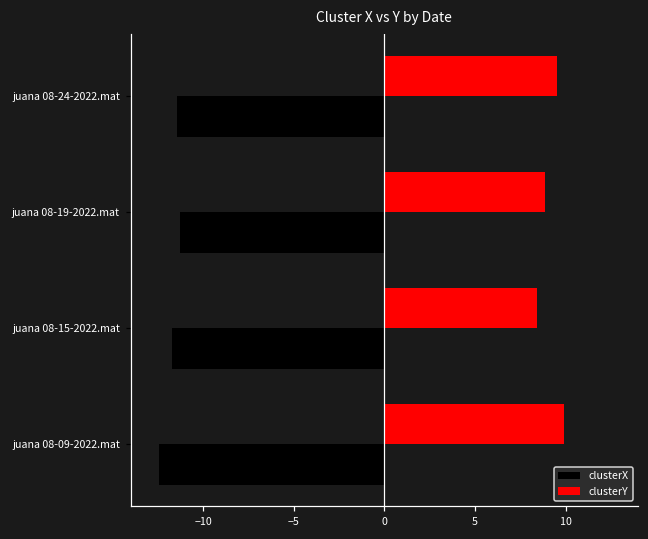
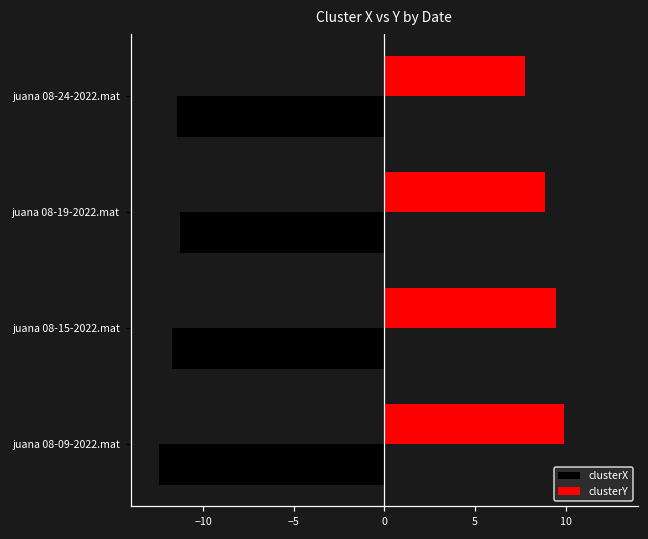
clusterY, juana 08-24-2022.mat: 9.5 -> 7.8
clusterY, juana 08-15-2022.mat: 8.4 -> 9.5
